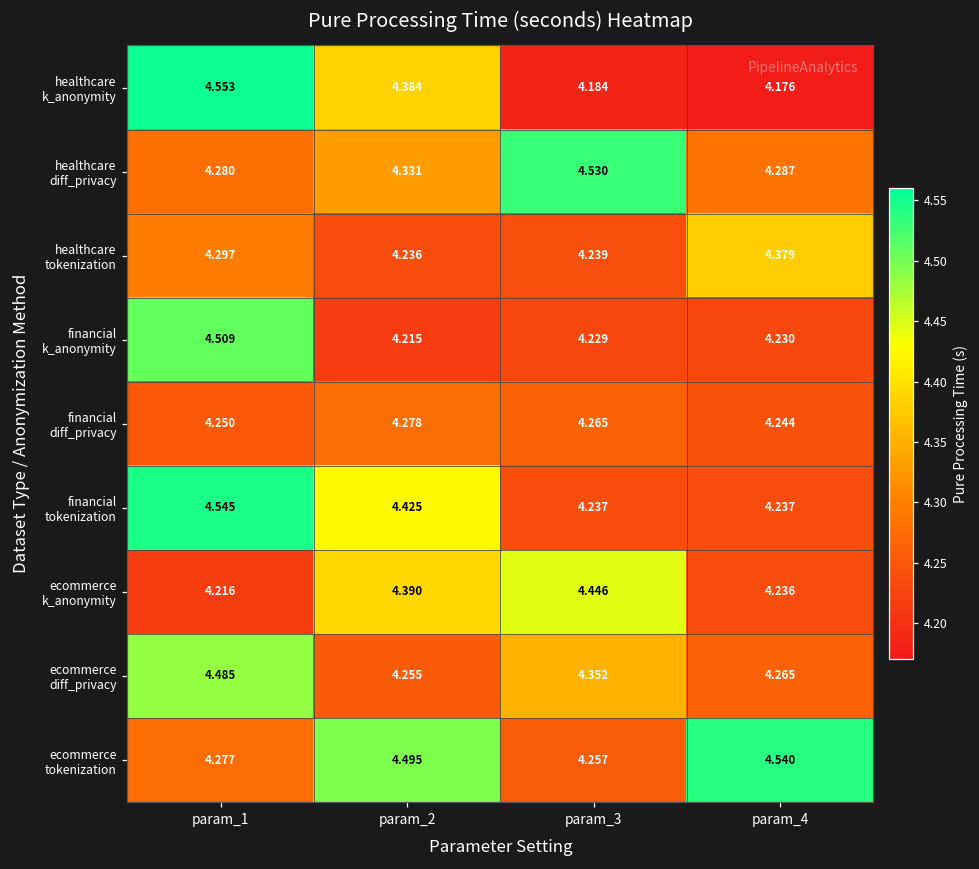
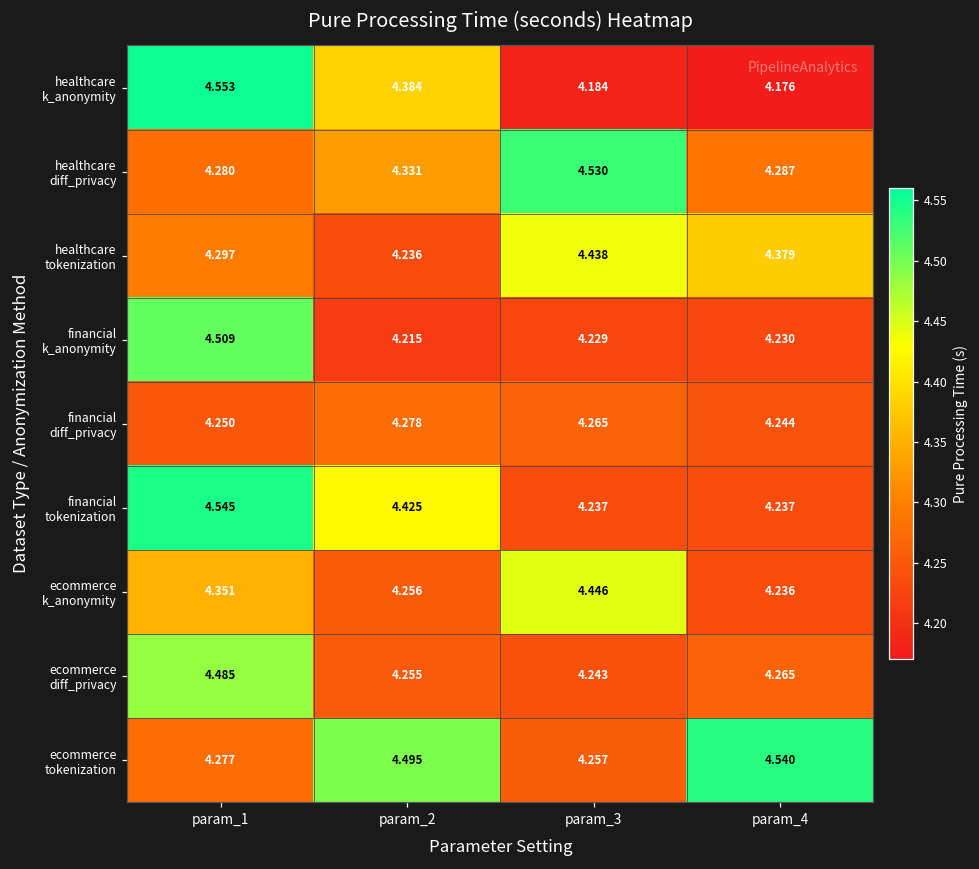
healthcare tokenization, param_3: 4.239 -> 4.438
ecommerce k_anonymity, param_1: 4.216 -> 4.351
ecommerce k_anonymity, param_2: 4.390 -> 4.256
ecommerce diff_privacy, param_3: 4.352 -> 4.243
